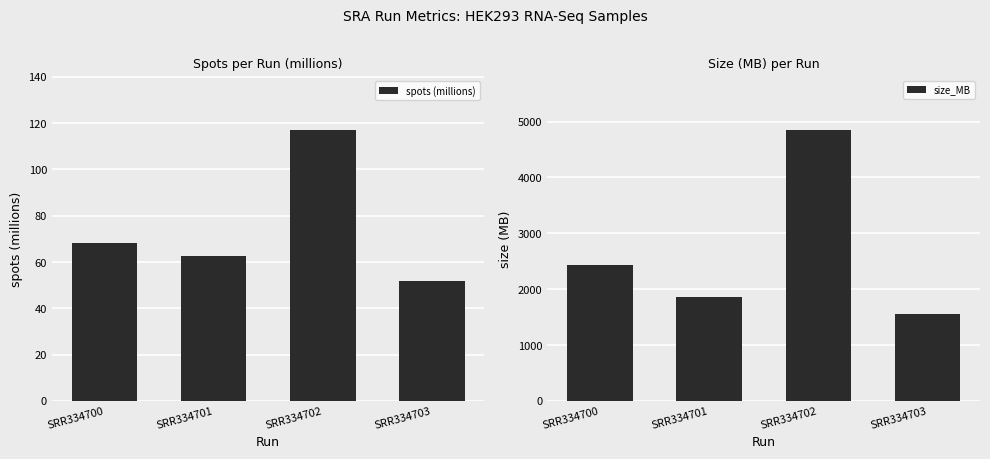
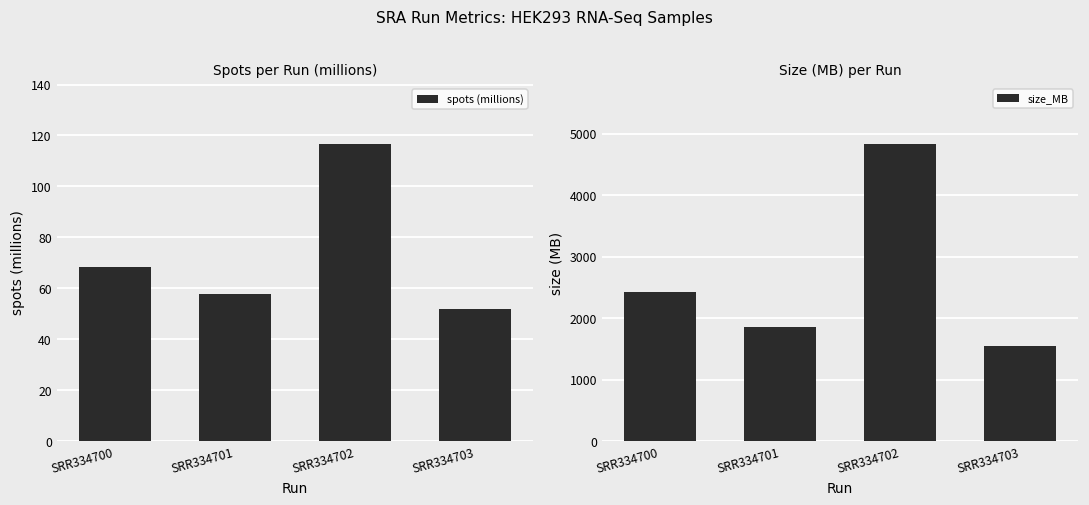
Spots per Run (millions), SRR334701: 63 -> 58
